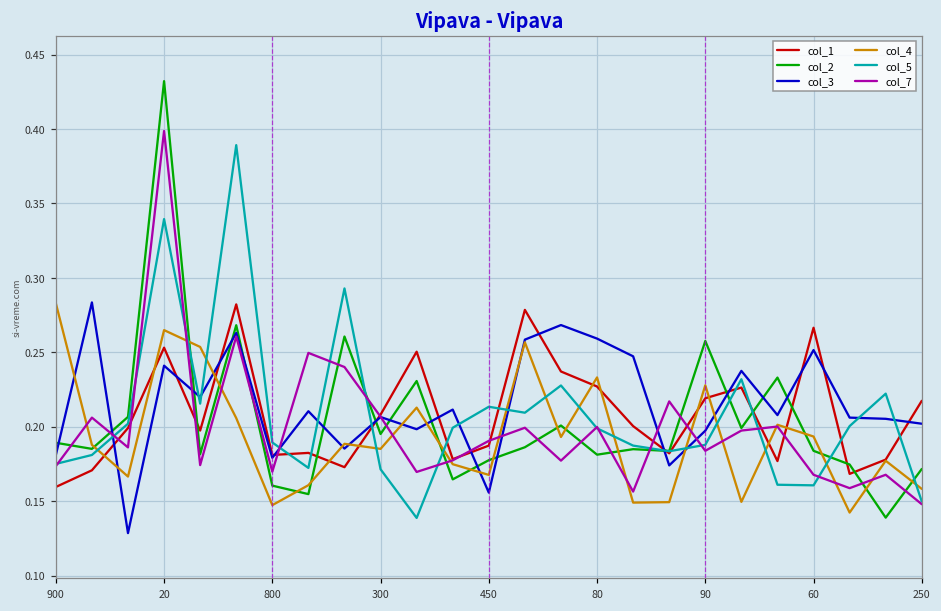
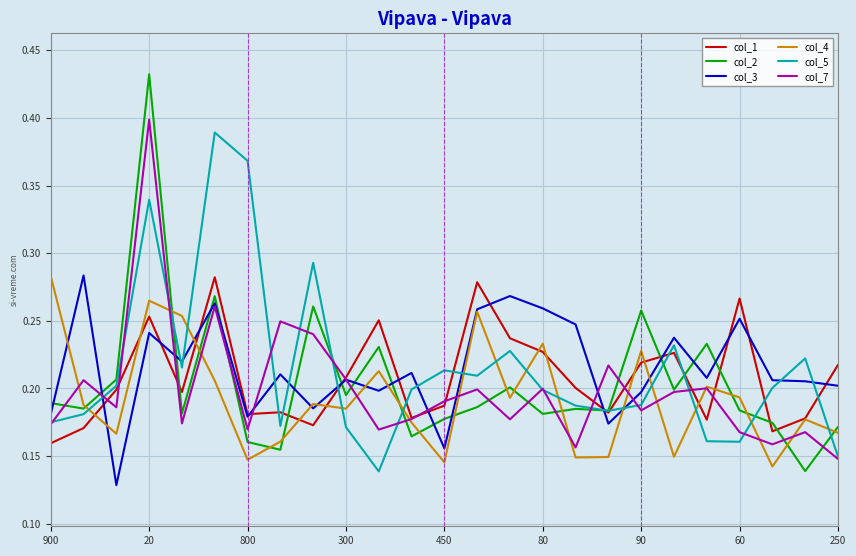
col_5, 800: 0.189 -> 0.368
col_4, 450: 0.168 -> 0.145
col_4, 250: 0.158 -> 0.167
